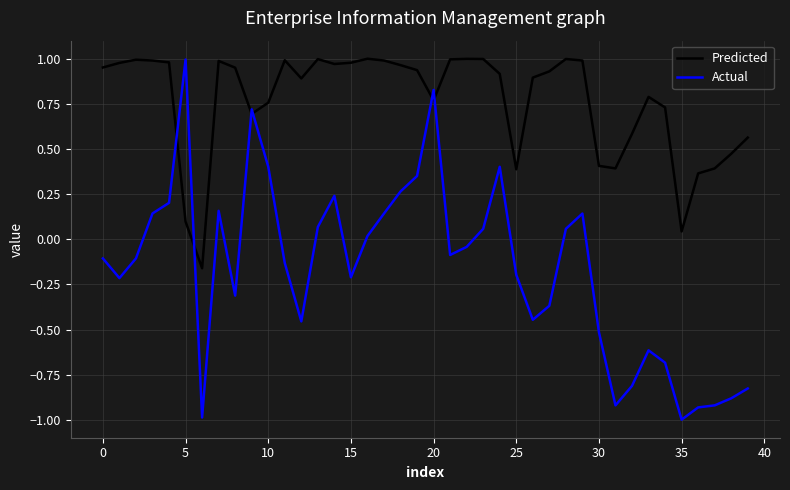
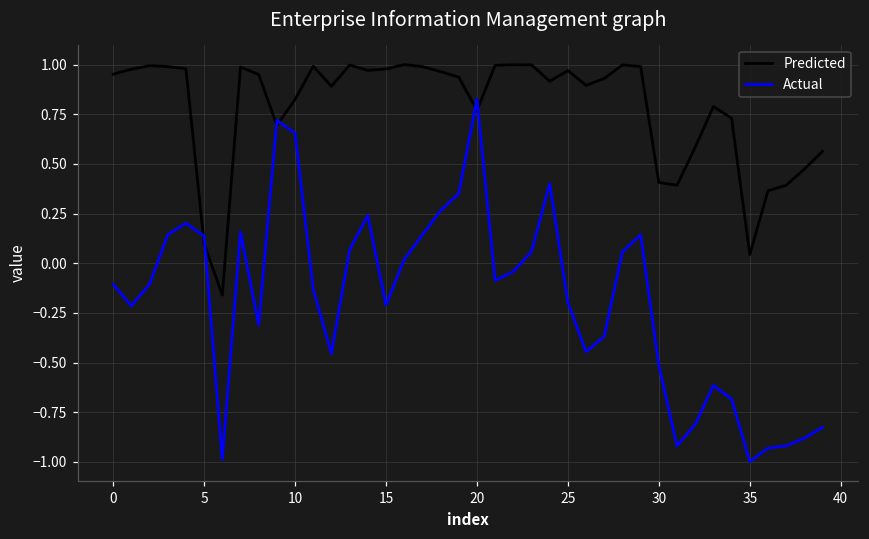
Actual, 5: 1.00 -> 0.14
Predicted, 10: 0.76 -> 0.82
Actual, 10: 0.40 -> 0.65
Predicted, 25: 0.39 -> 0.97
